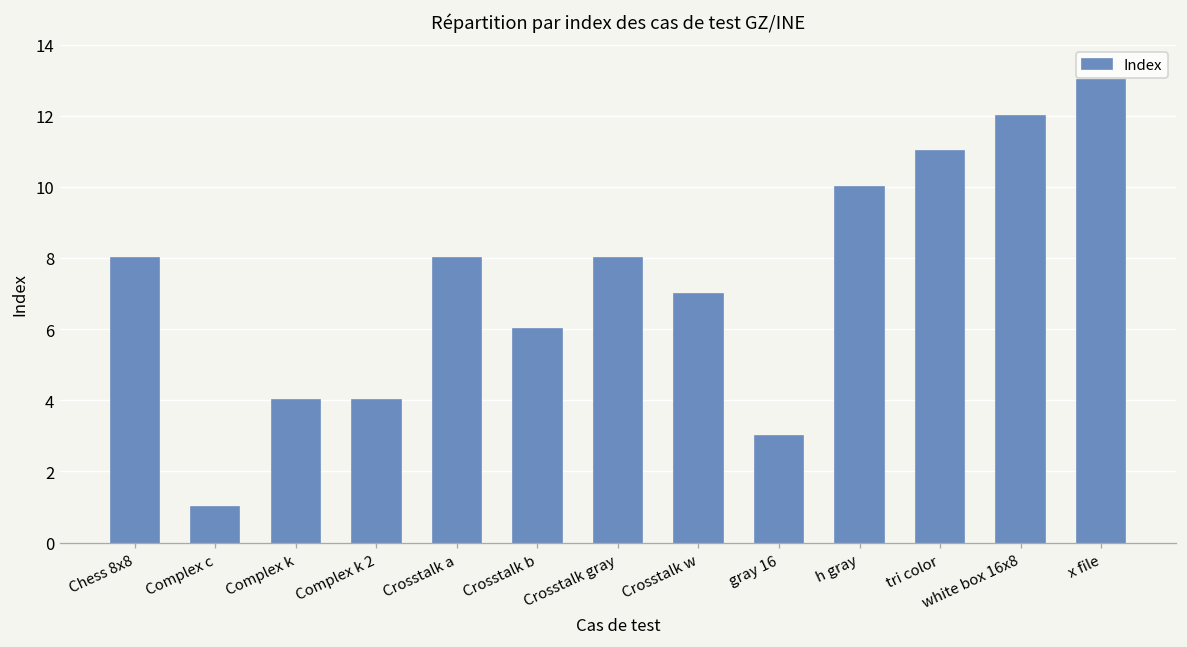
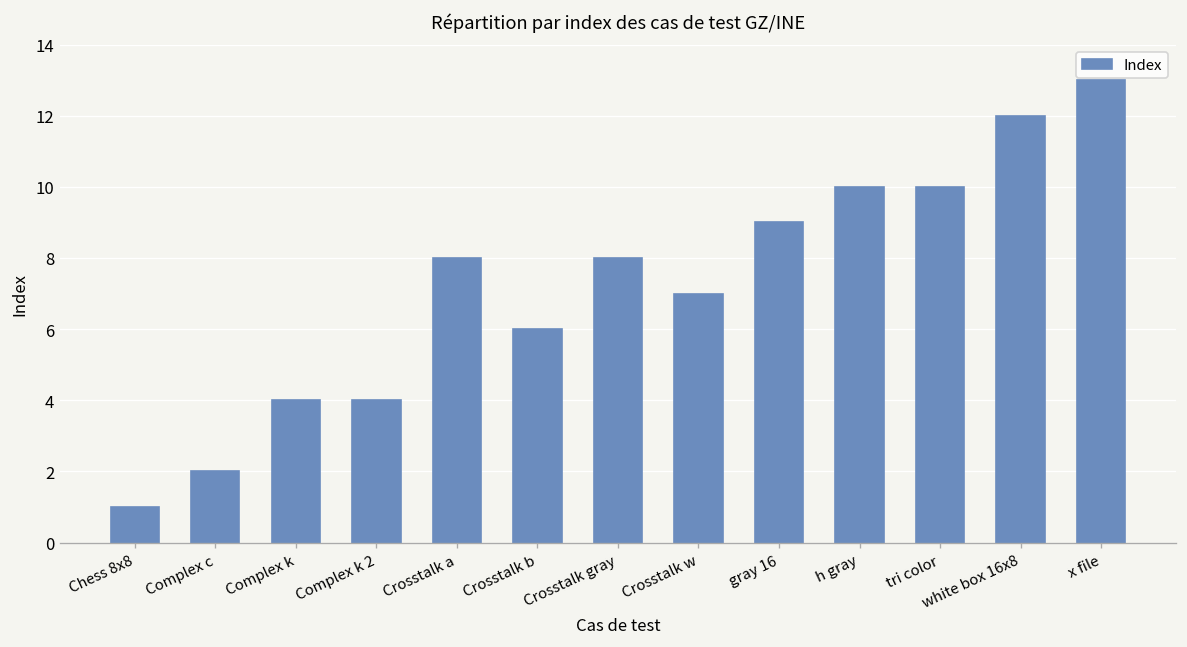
Chess 8x8: 8 -> 1
Complex c: 1 -> 2
gray 16: 3 -> 9
tri color: 11 -> 10
